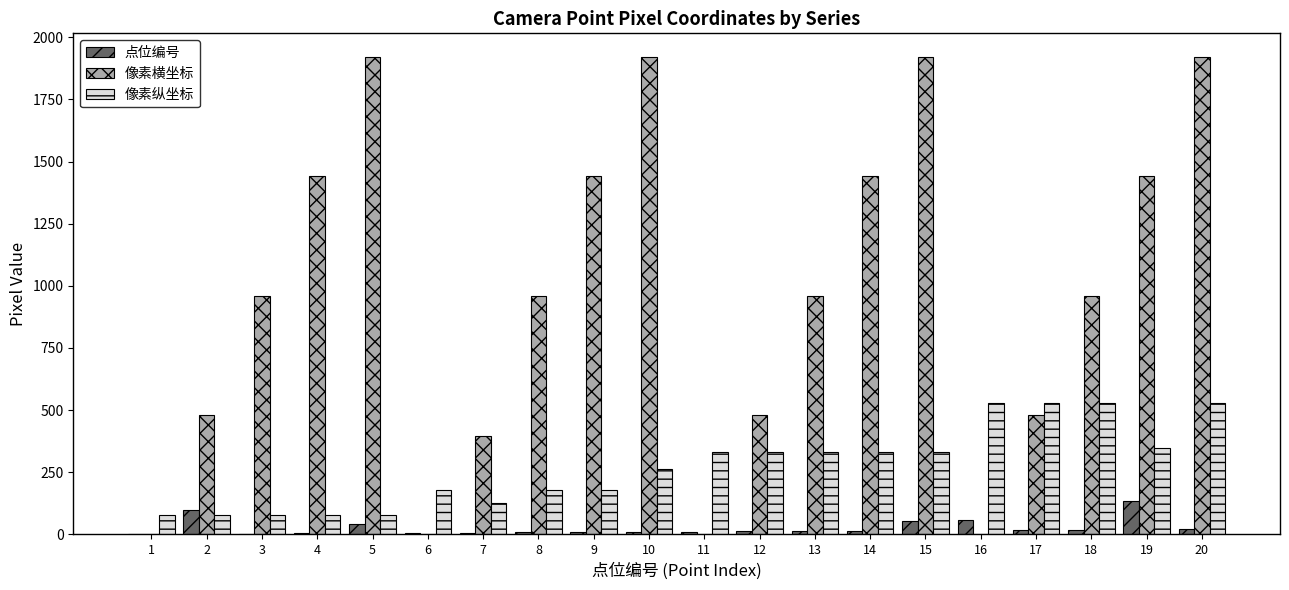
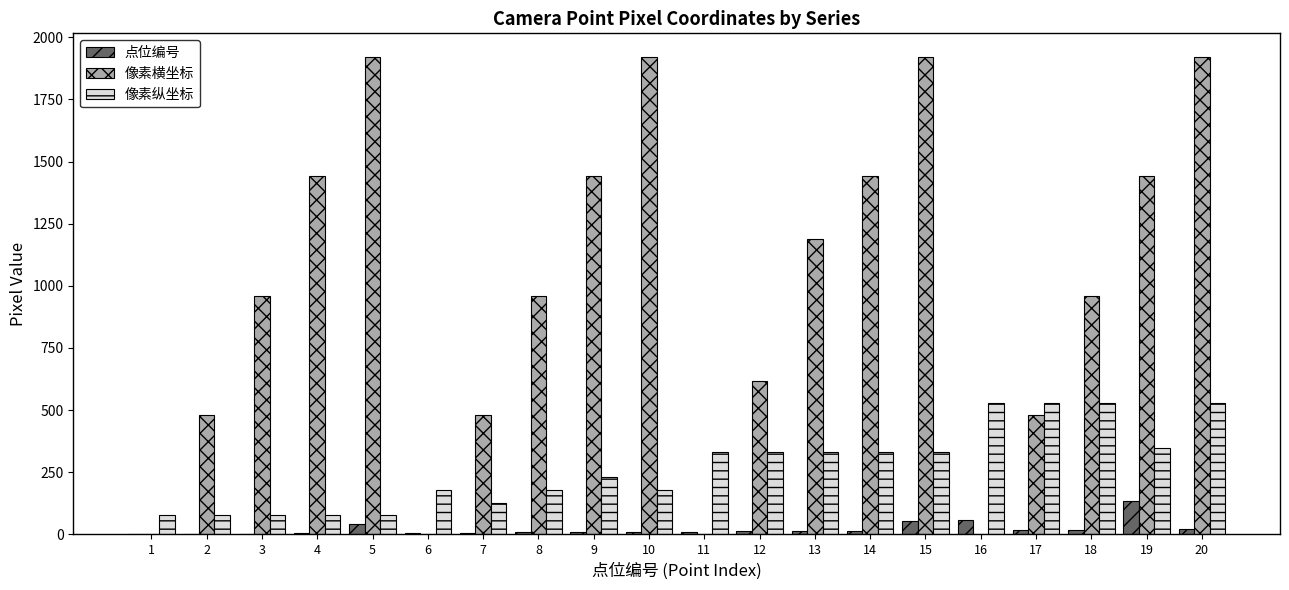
点位编号, 2: 100 -> 0
像素横坐标, 7: 400 -> 480
像素纵坐标, 9: 180 -> 230
像素纵坐标, 10: 260 -> 180
像素横坐标, 12: 480 -> 620
像素横坐标, 13: 960 -> 1190
